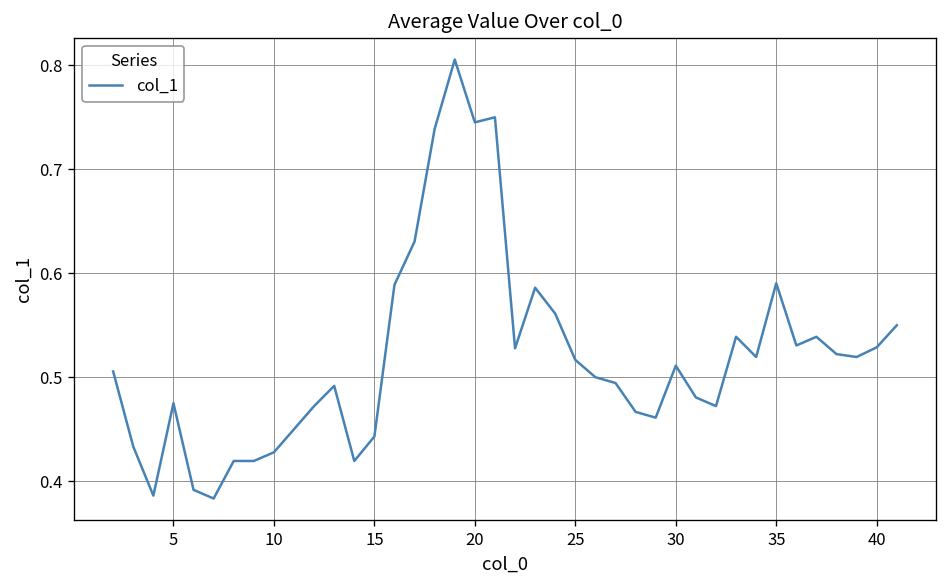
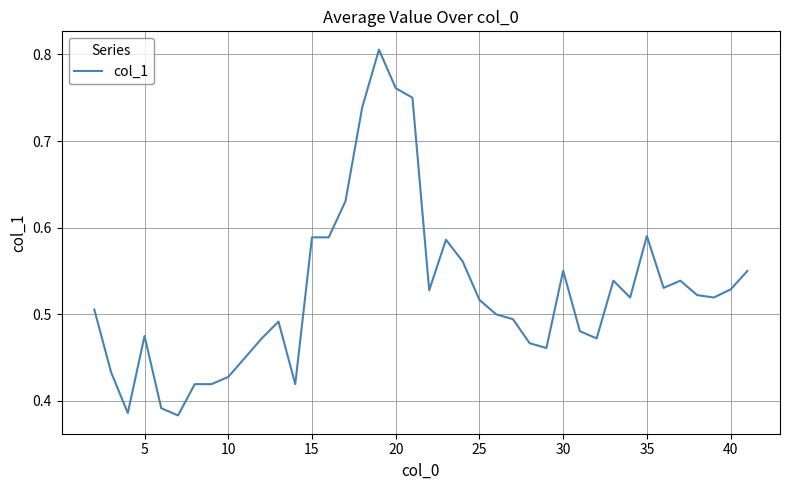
15: 0.44 -> 0.59
20: 0.75 -> 0.76
30: 0.51 -> 0.55
